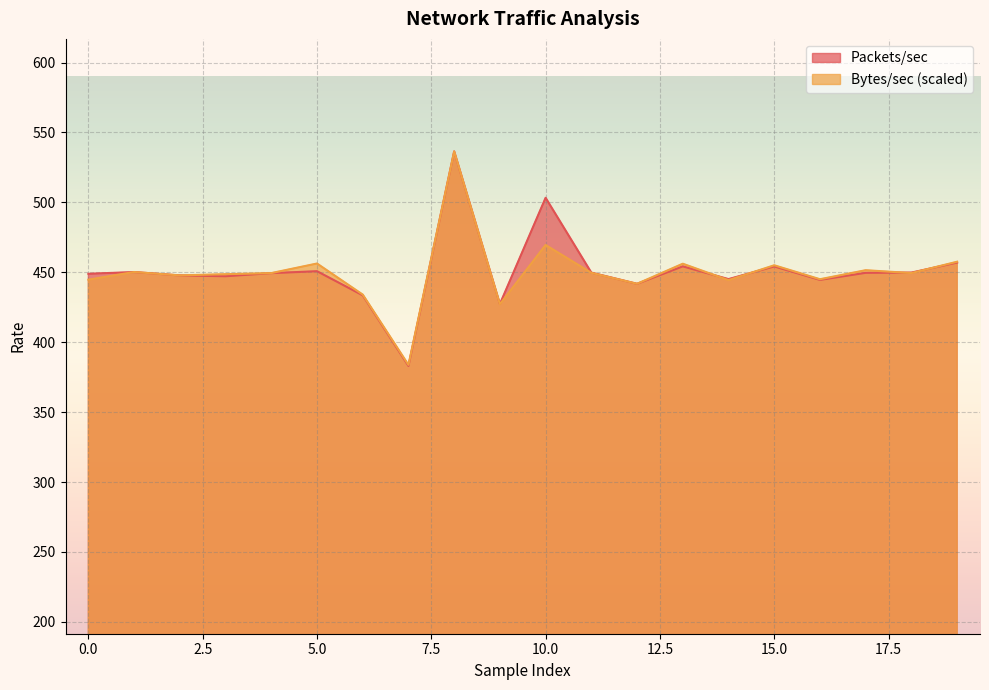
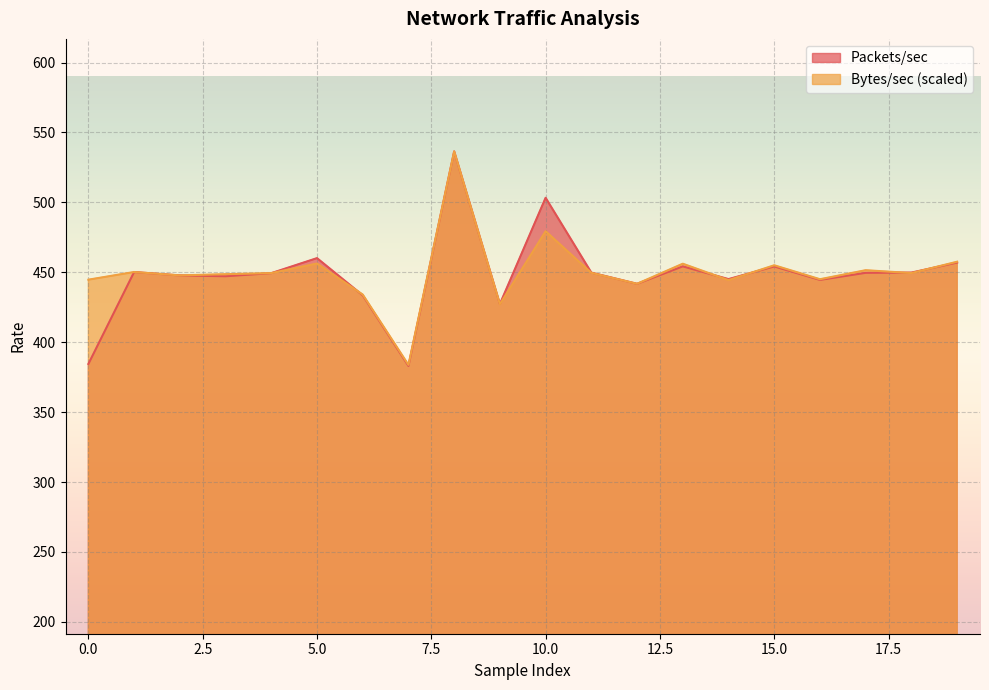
Packets/sec, 0.0: 449 -> 384
Packets/sec, 5.0: 451 -> 460
Bytes/sec (scaled), 10.0: 470 -> 479
